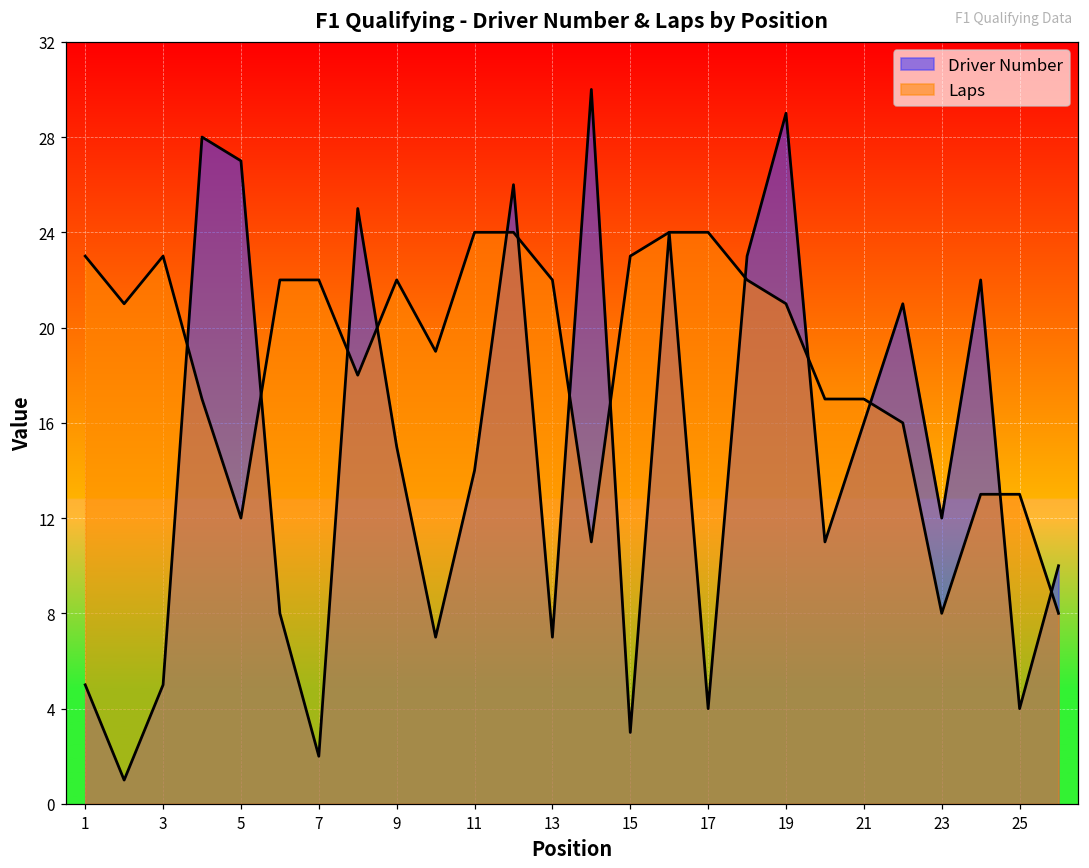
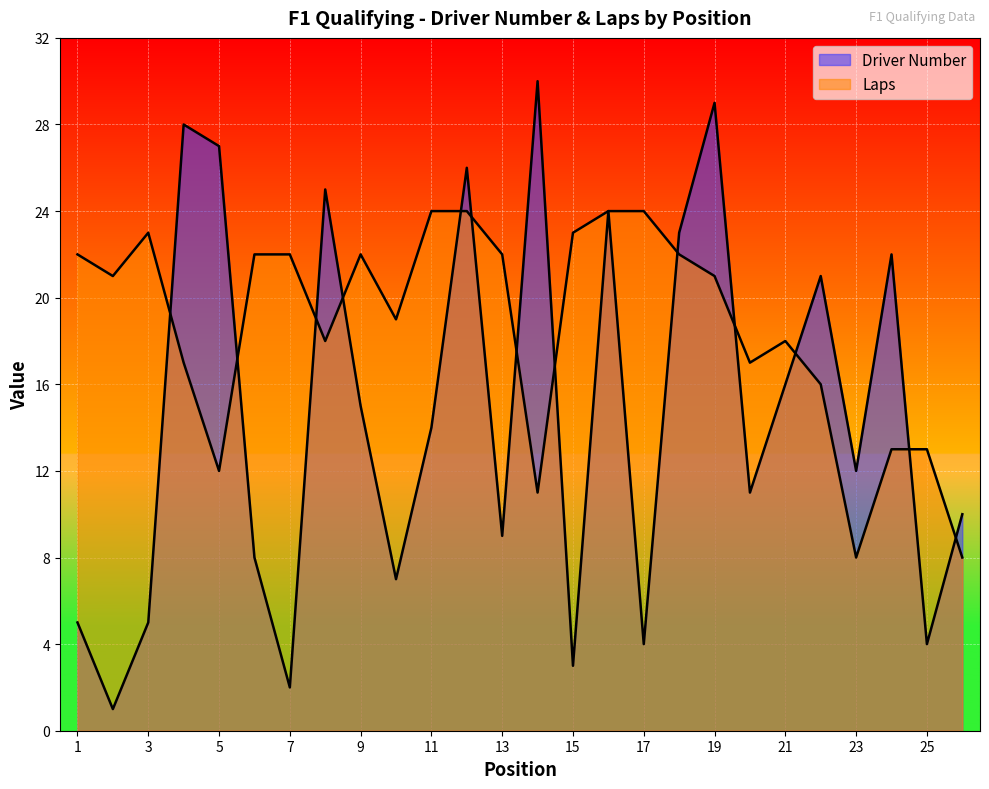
Laps, 1: 23 -> 22
Driver Number, 13: 7 -> 9
Laps, 21: 17 -> 18
